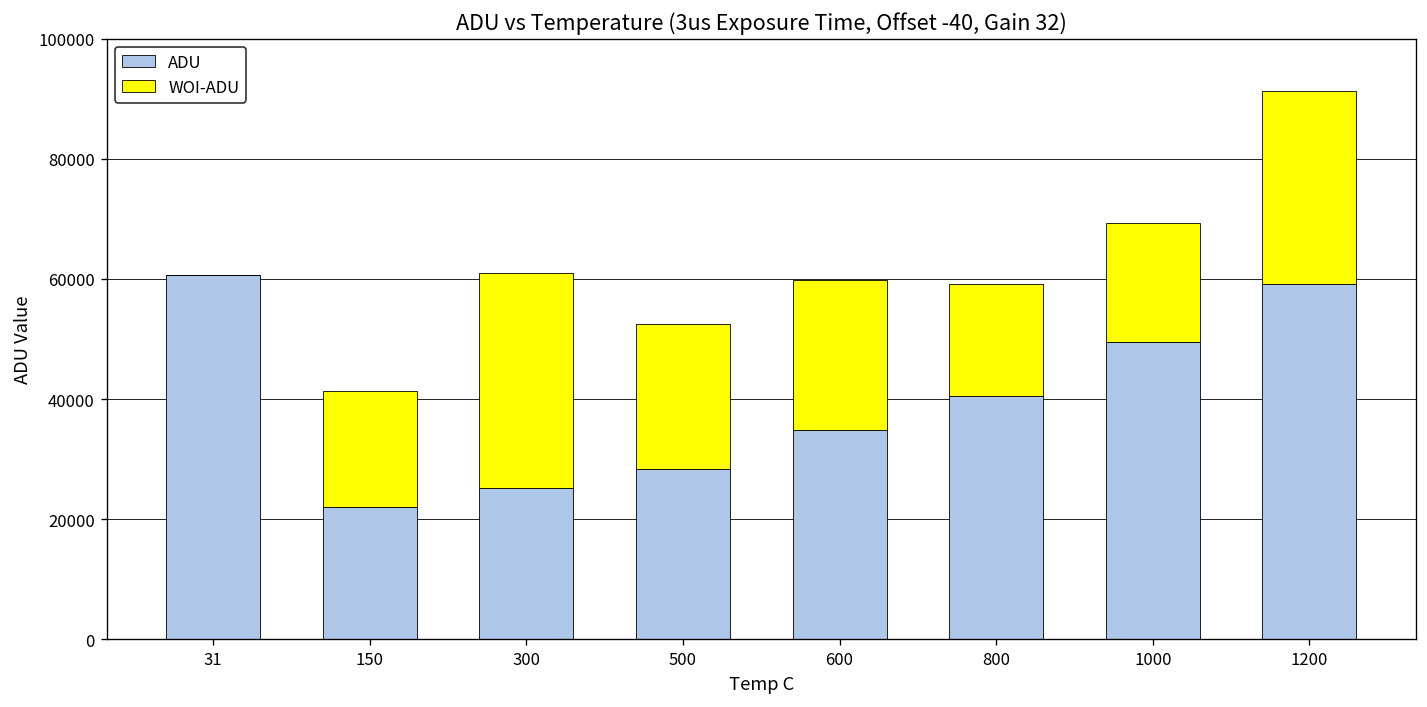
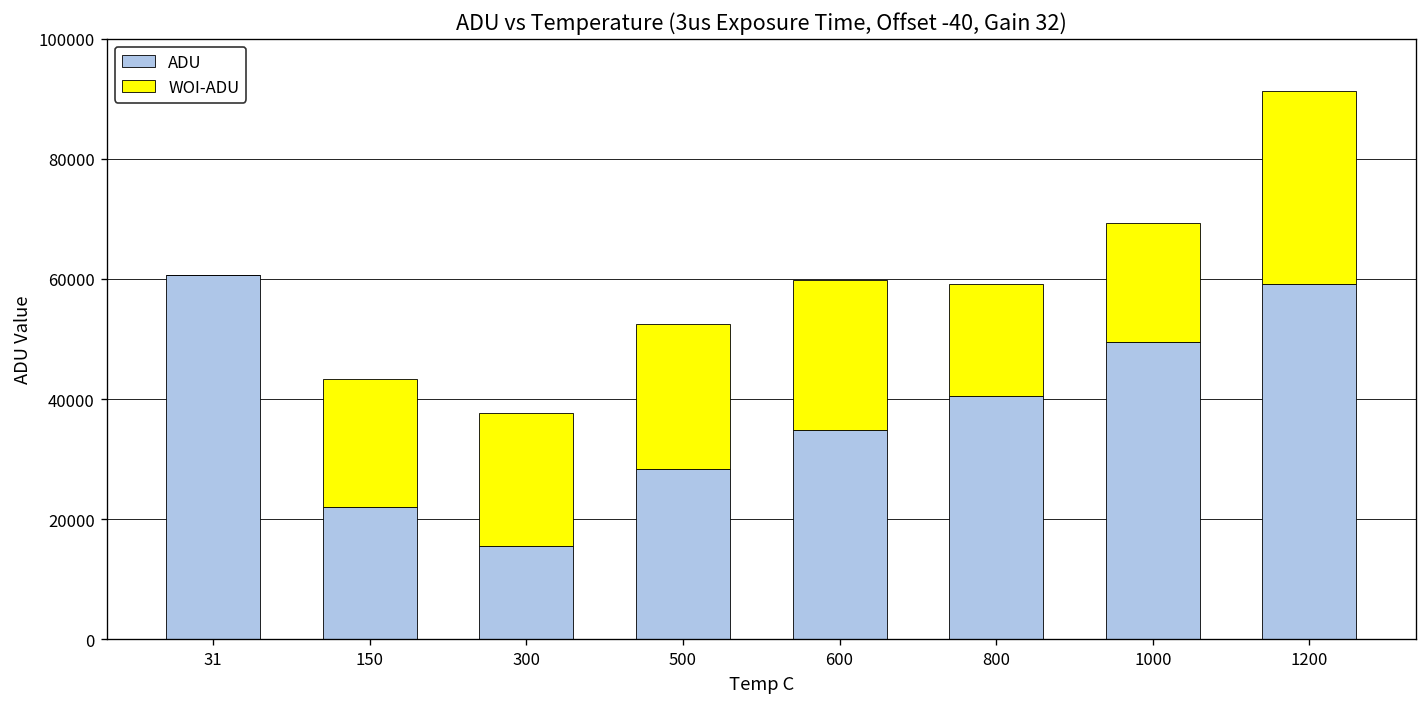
WOI-ADU, 150: 19000 -> 21000
ADU, 300: 25000 -> 16000
WOI-ADU, 300: 36000 -> 22000
